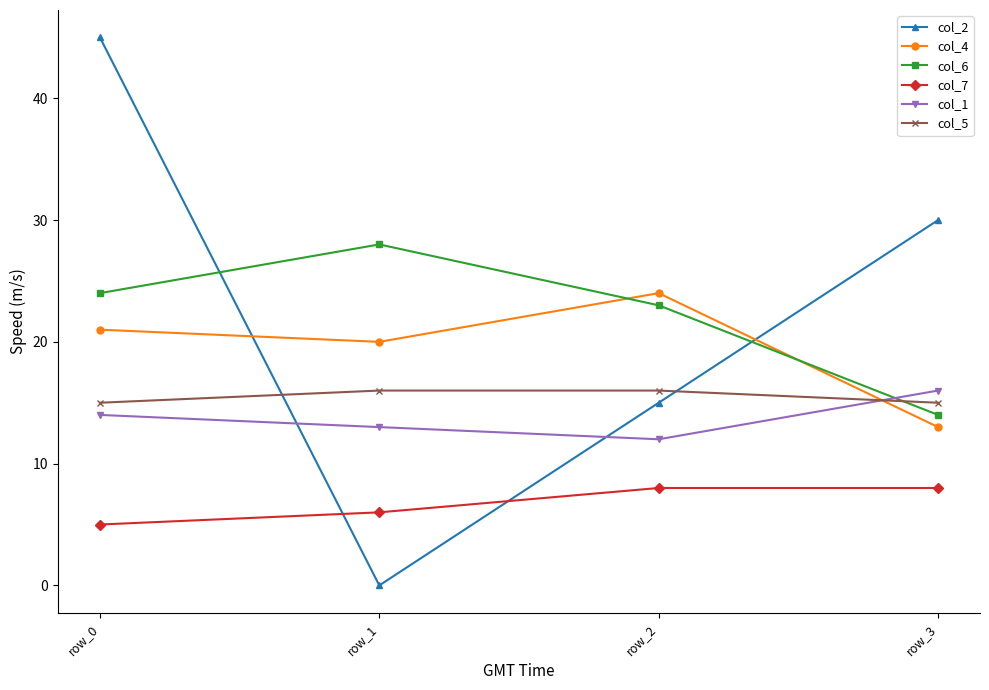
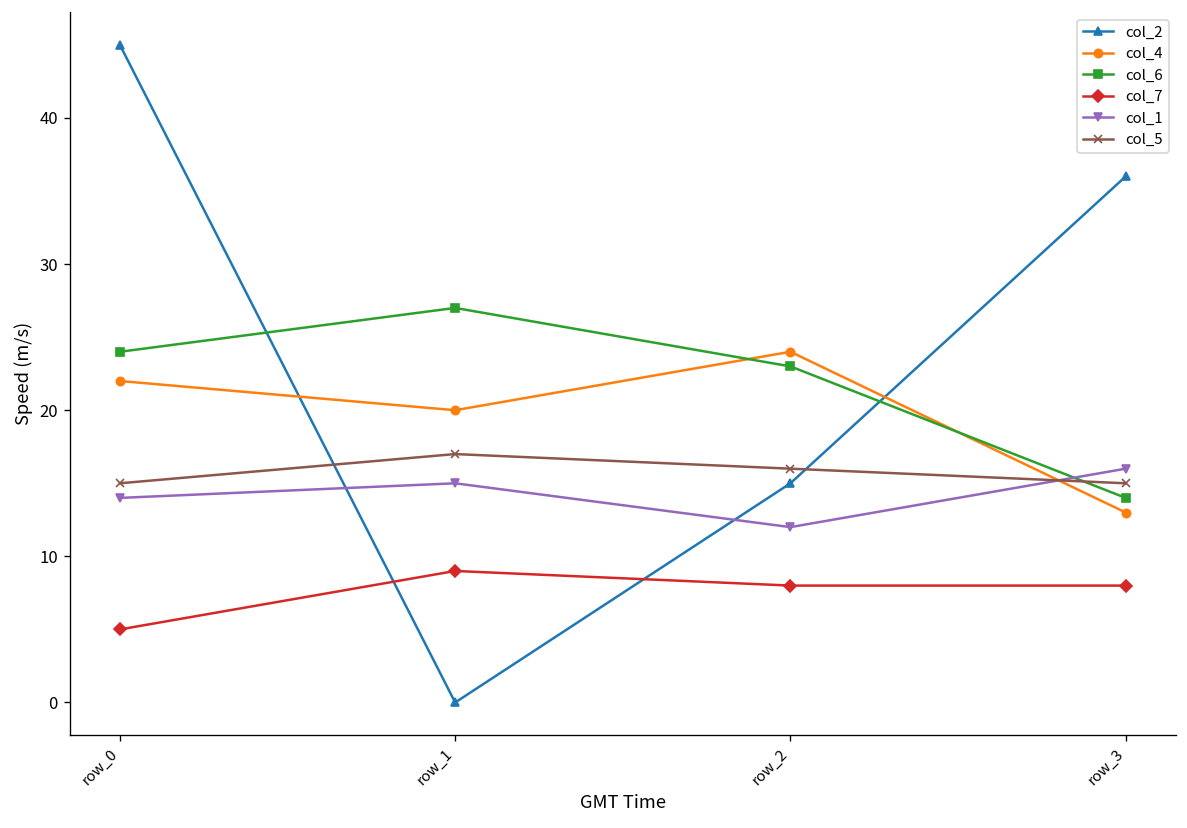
col_4, row_0: 21 -> 22
col_6, row_1: 28 -> 27
col_7, row_1: 6 -> 9
col_1, row_1: 13 -> 15
col_5, row_1: 16 -> 17
col_2, row_3: 30 -> 36
